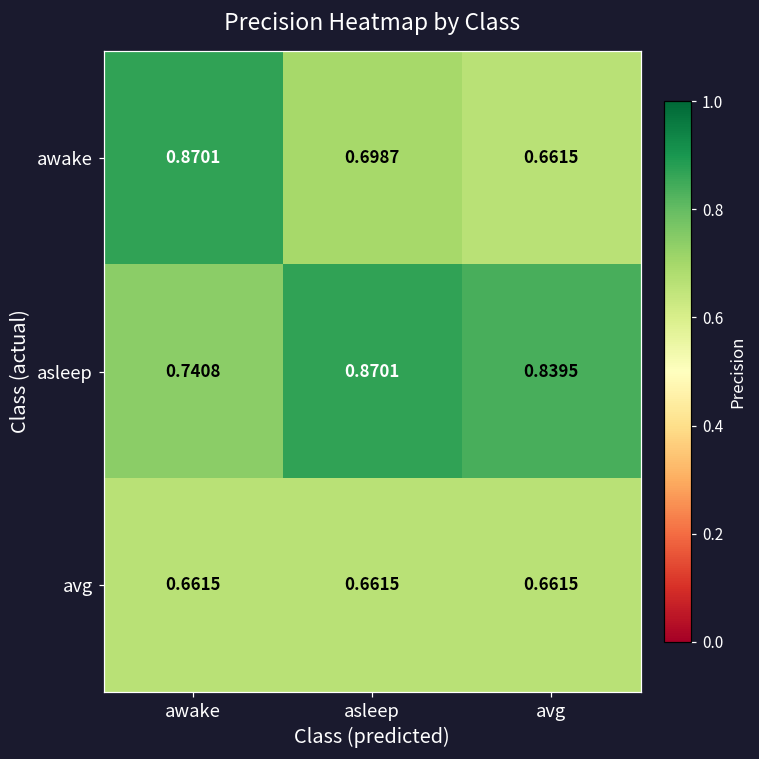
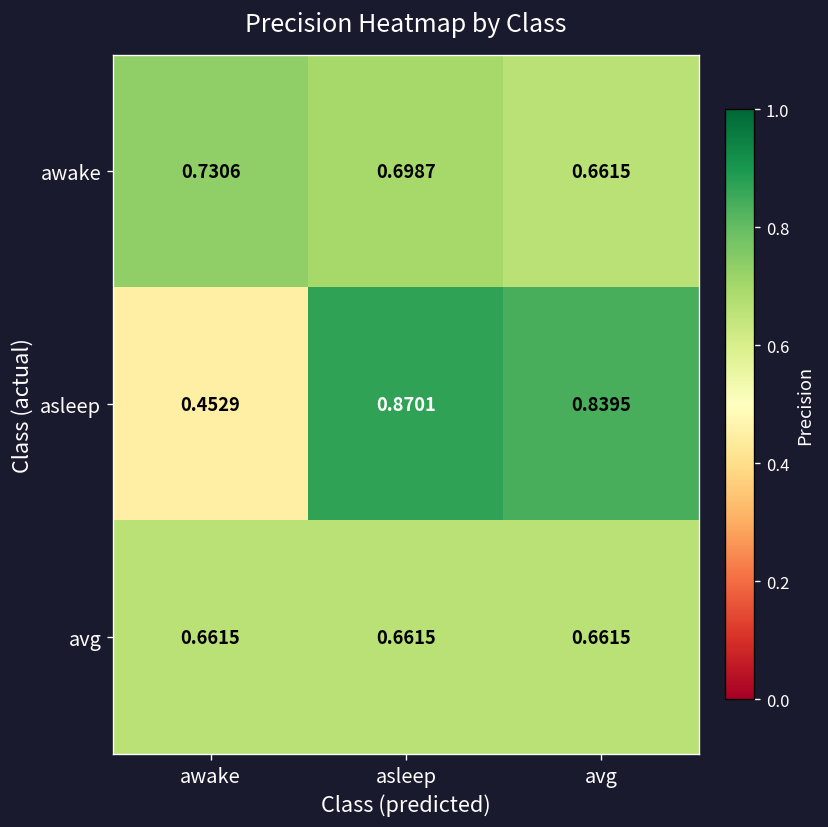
awake, awake: 0.8701 -> 0.7306
asleep, awake: 0.7408 -> 0.4529
